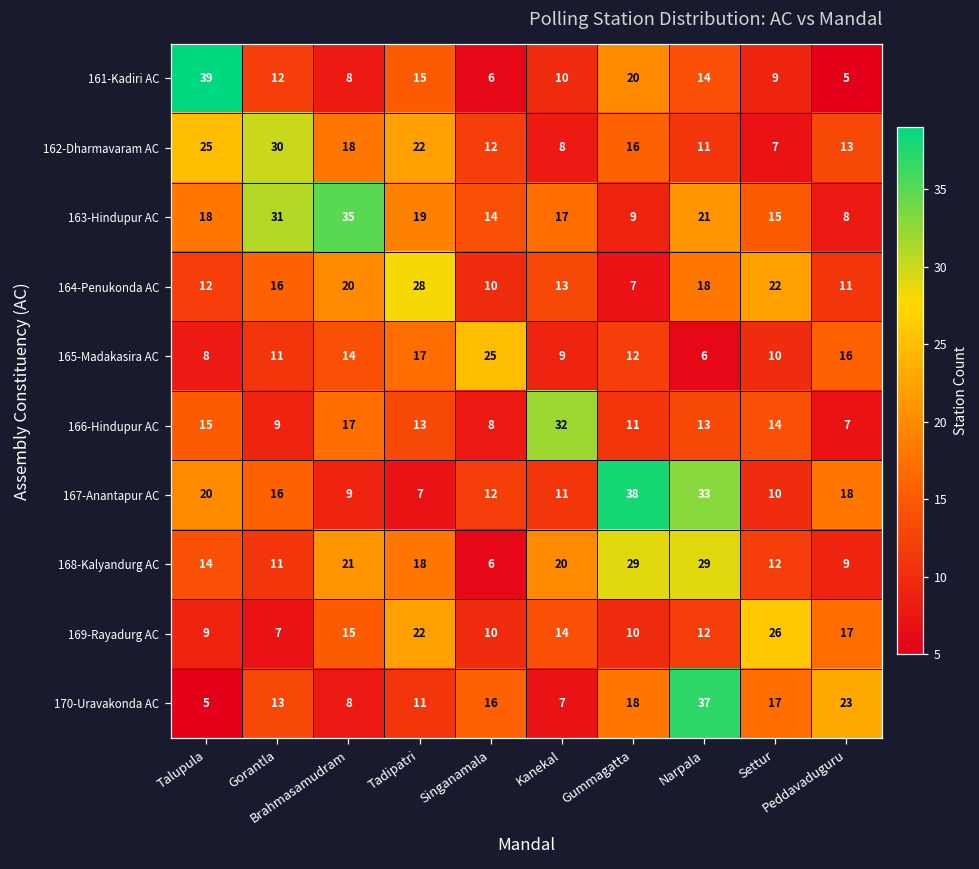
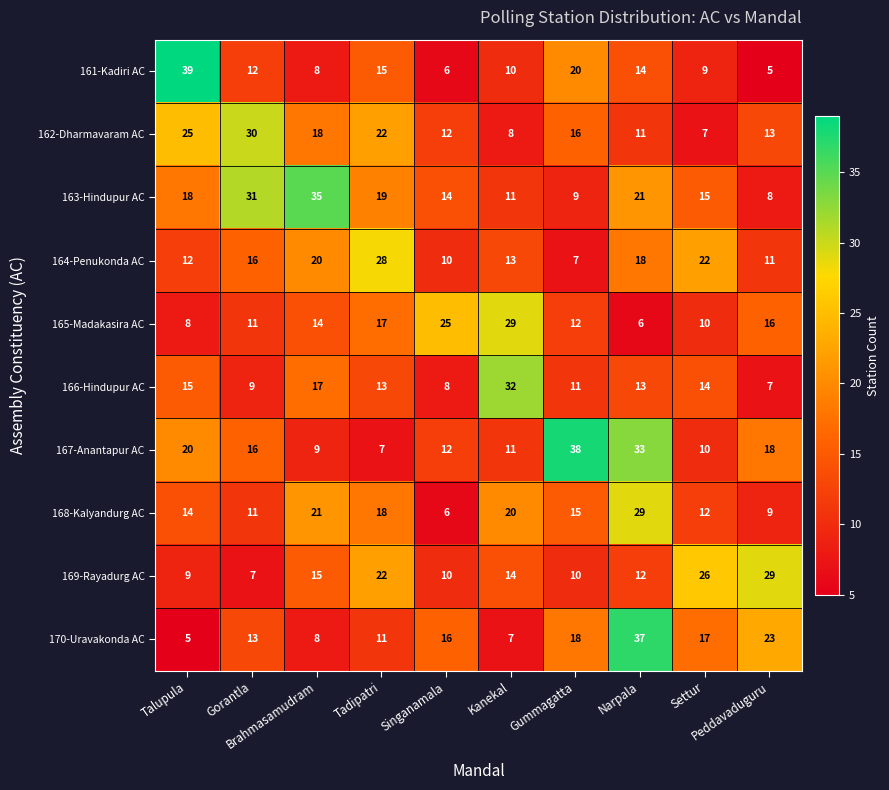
163-Hindupur AC, Kanekal: 17 -> 11
165-Madakasira AC, Kanekal: 9 -> 29
168-Kalyandurg AC, Gummagatta: 29 -> 15
169-Rayadurg AC, Peddavaduguru: 17 -> 29
